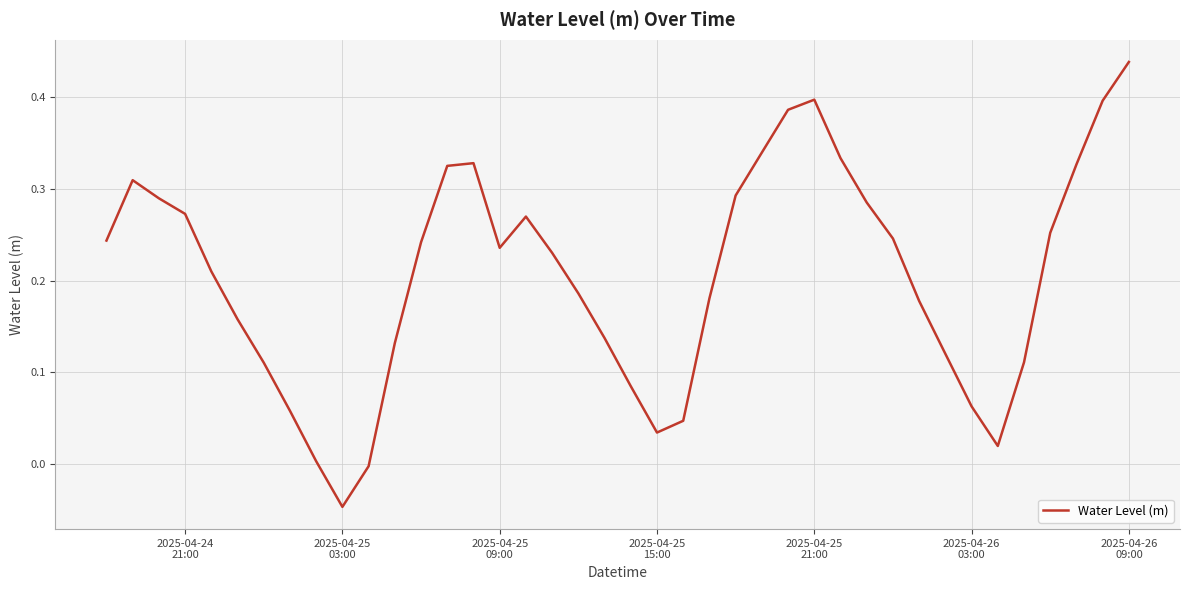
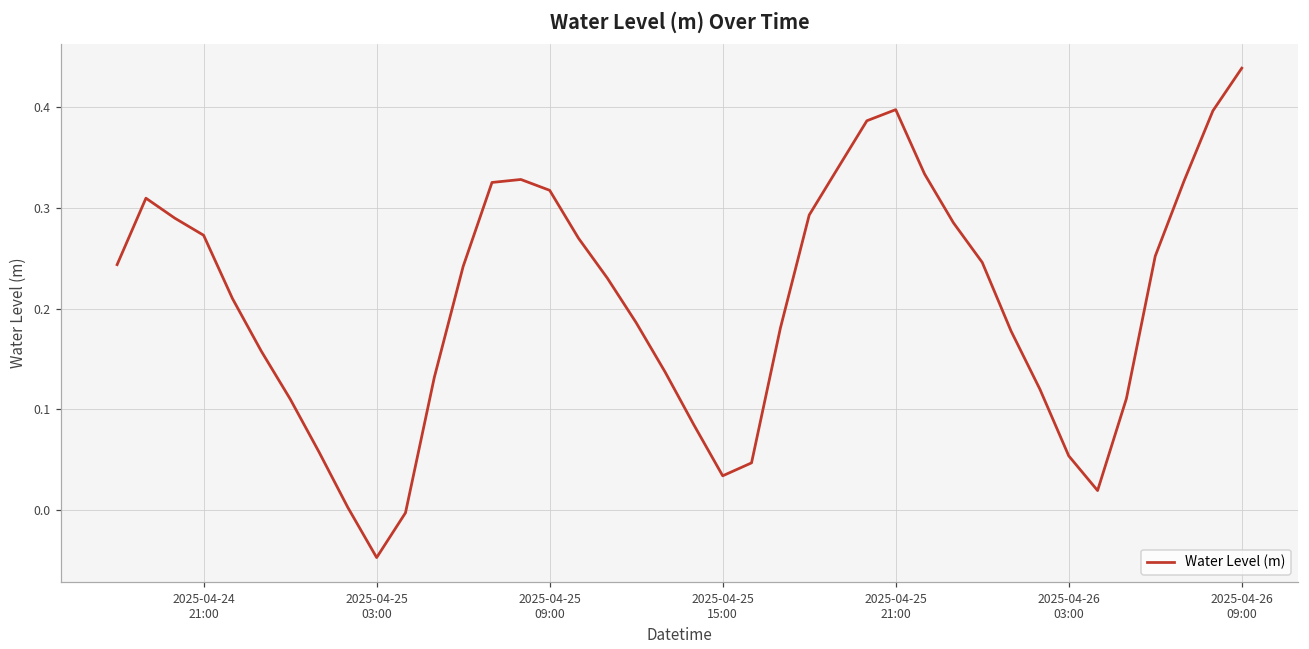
2025-04-25 09:00: 0.24 -> 0.32
2025-04-26 03:00: 0.06 -> 0.05
